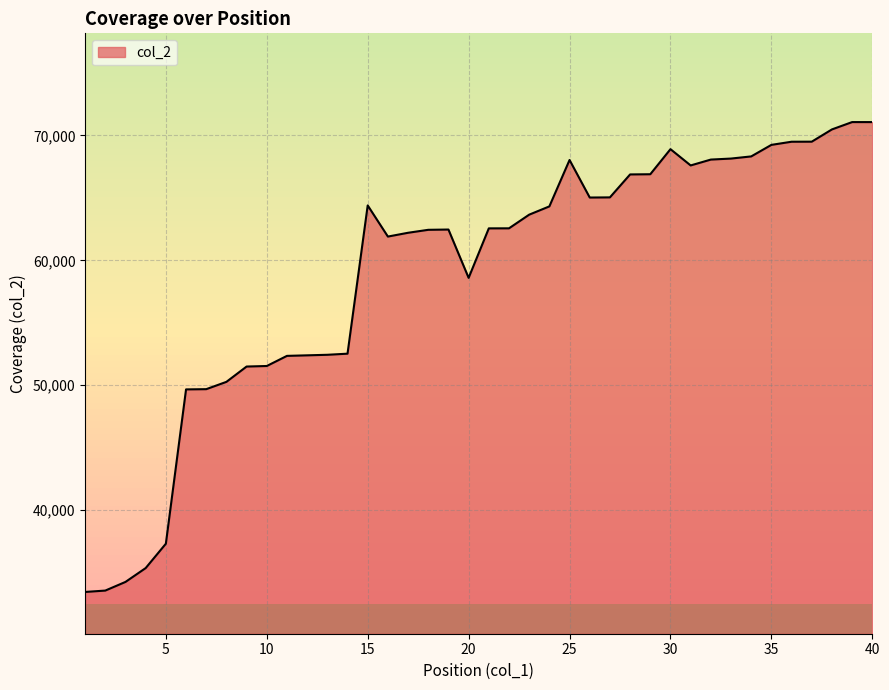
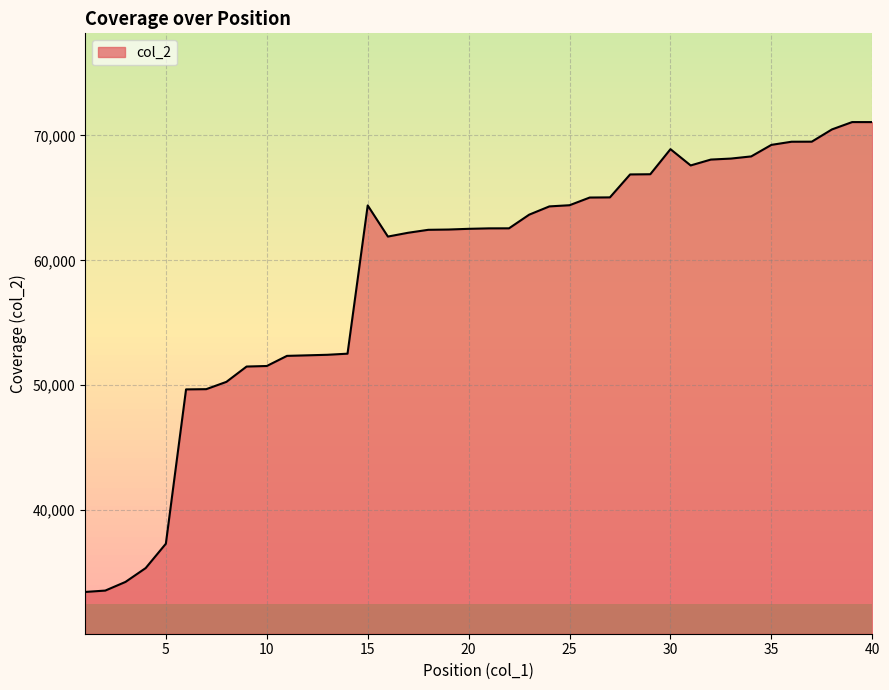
20: 58,600 -> 62,500
25: 68,000 -> 64,400
